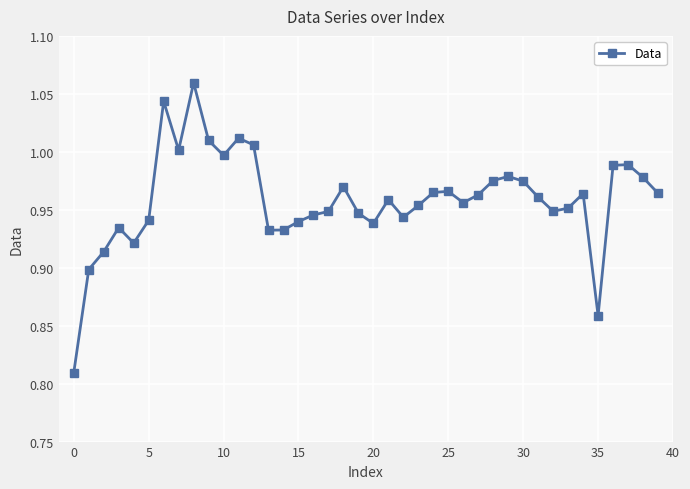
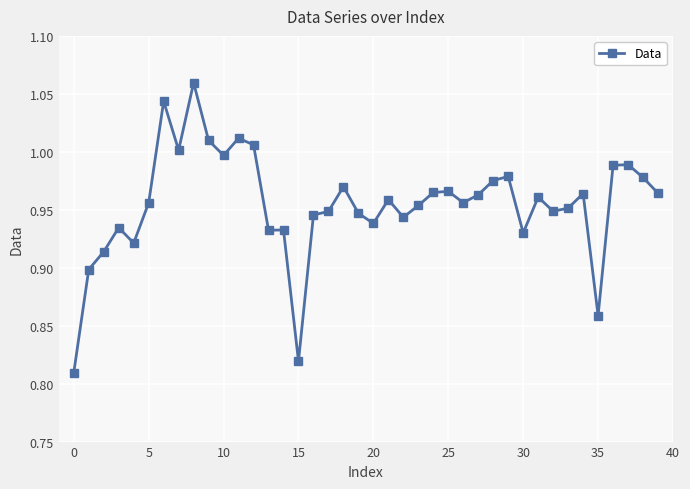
5: 0.941 -> 0.956
15: 0.940 -> 0.819
30: 0.975 -> 0.930
